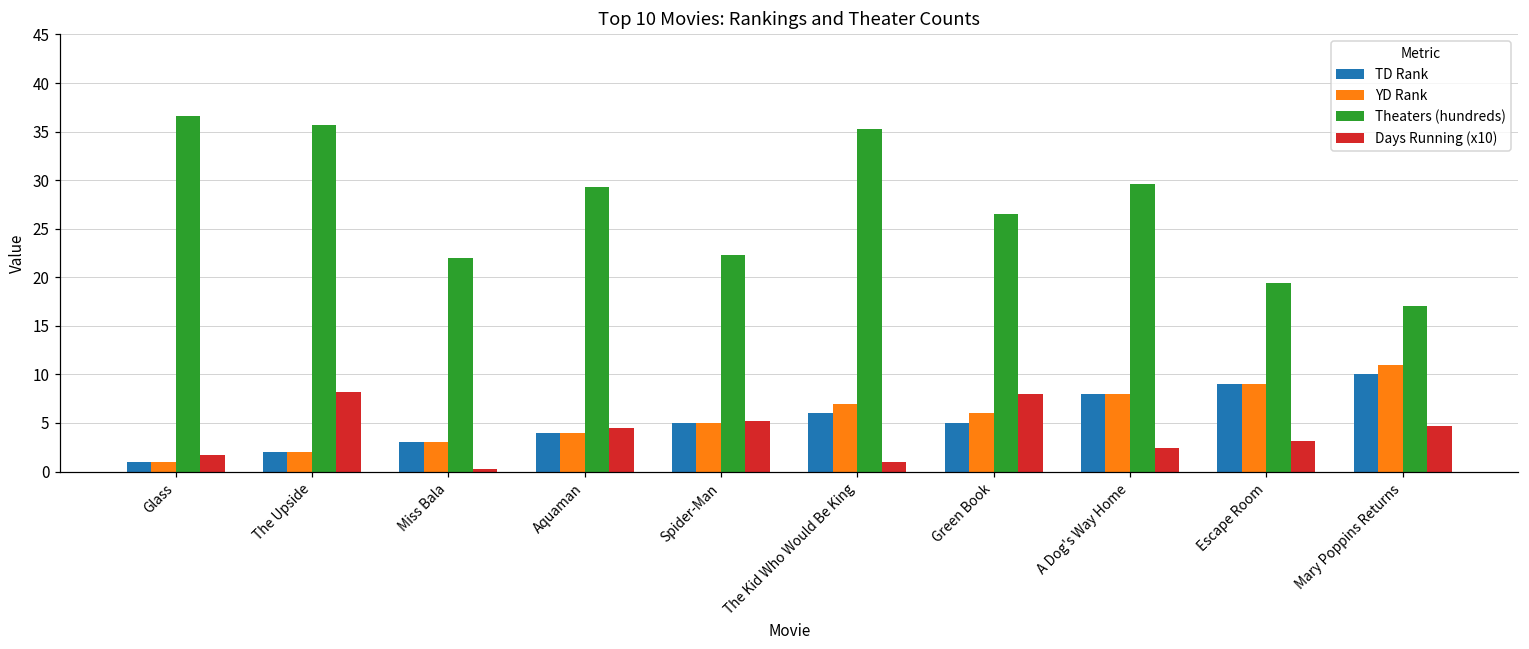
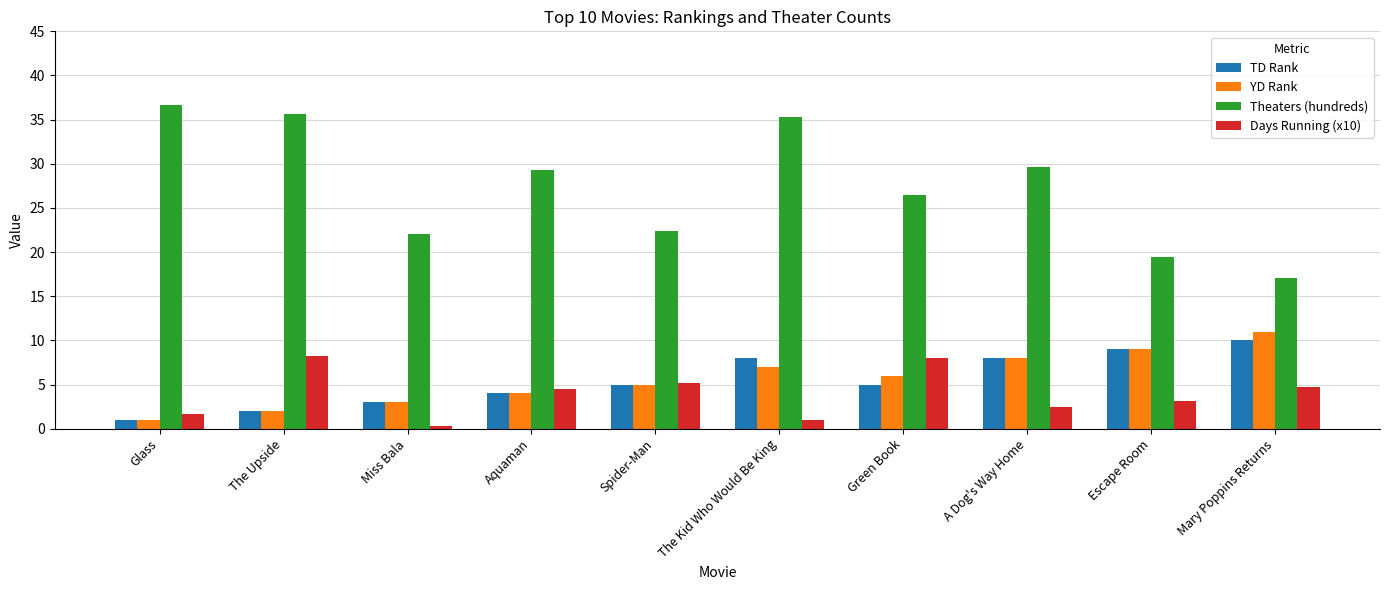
TD Rank, The Kid Who Would Be King: 6 -> 8
